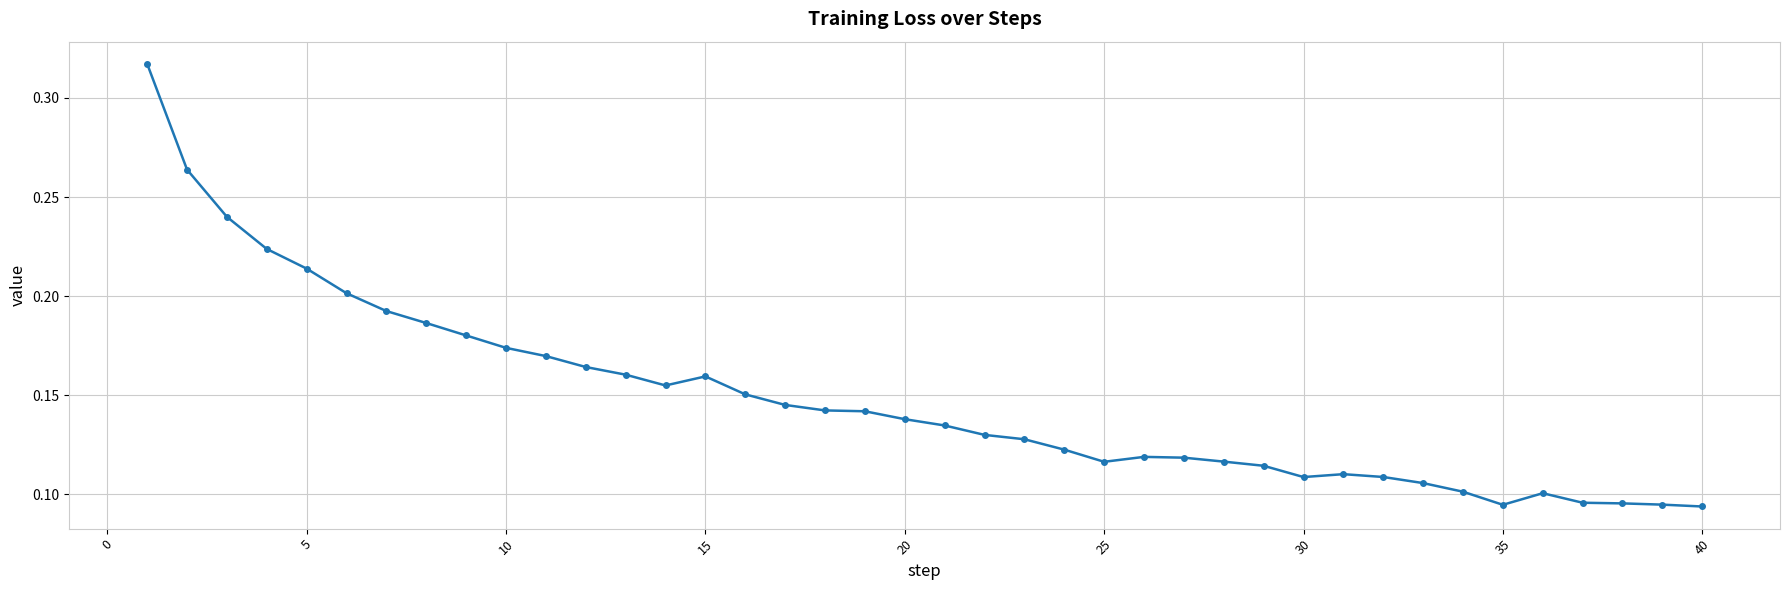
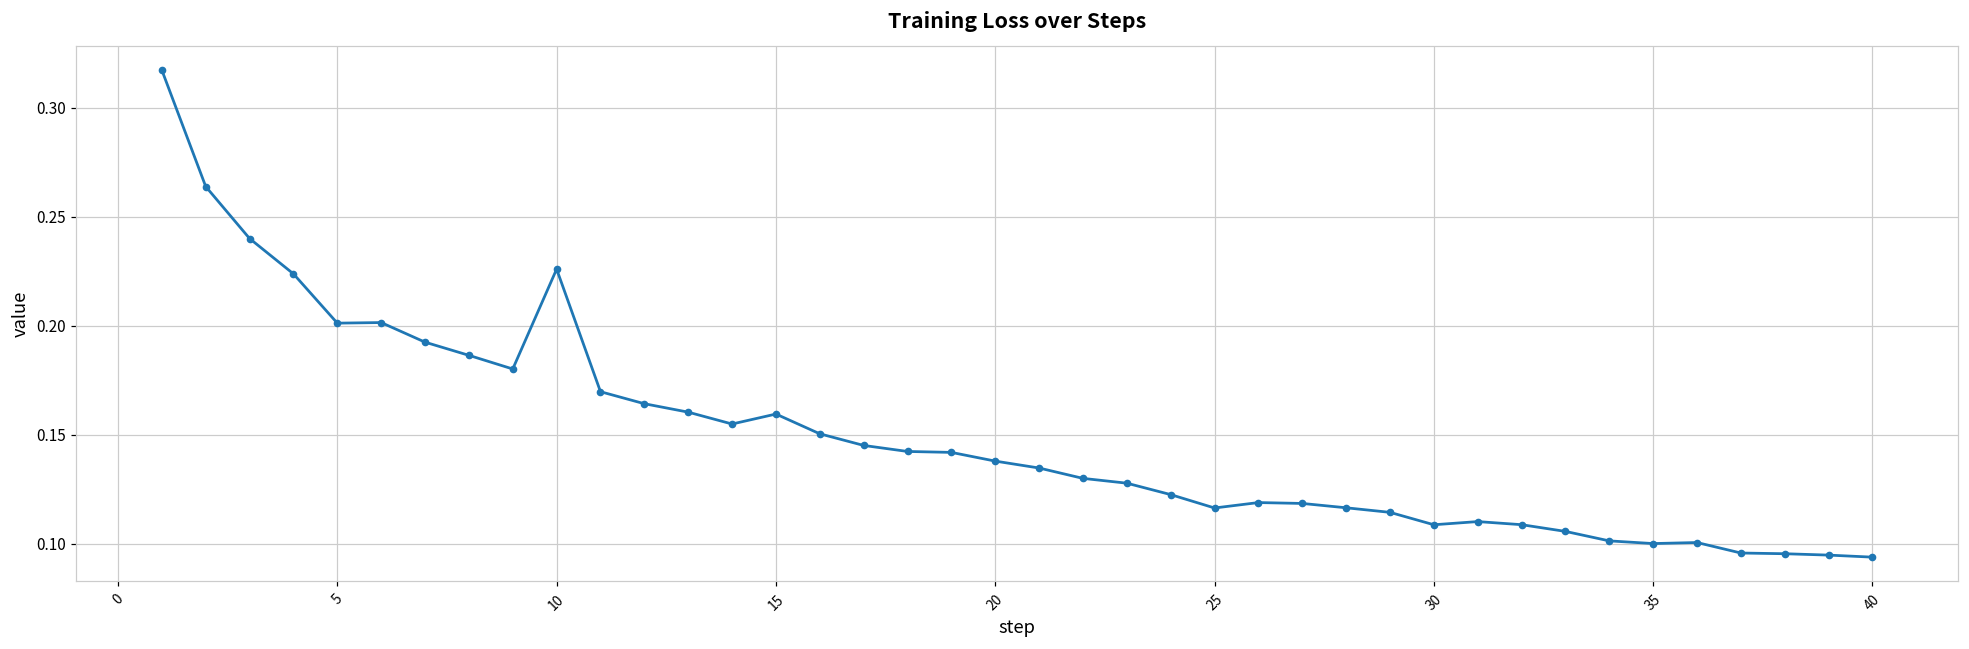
5: 0.214 -> 0.201
10: 0.174 -> 0.226
35: 0.095 -> 0.100
